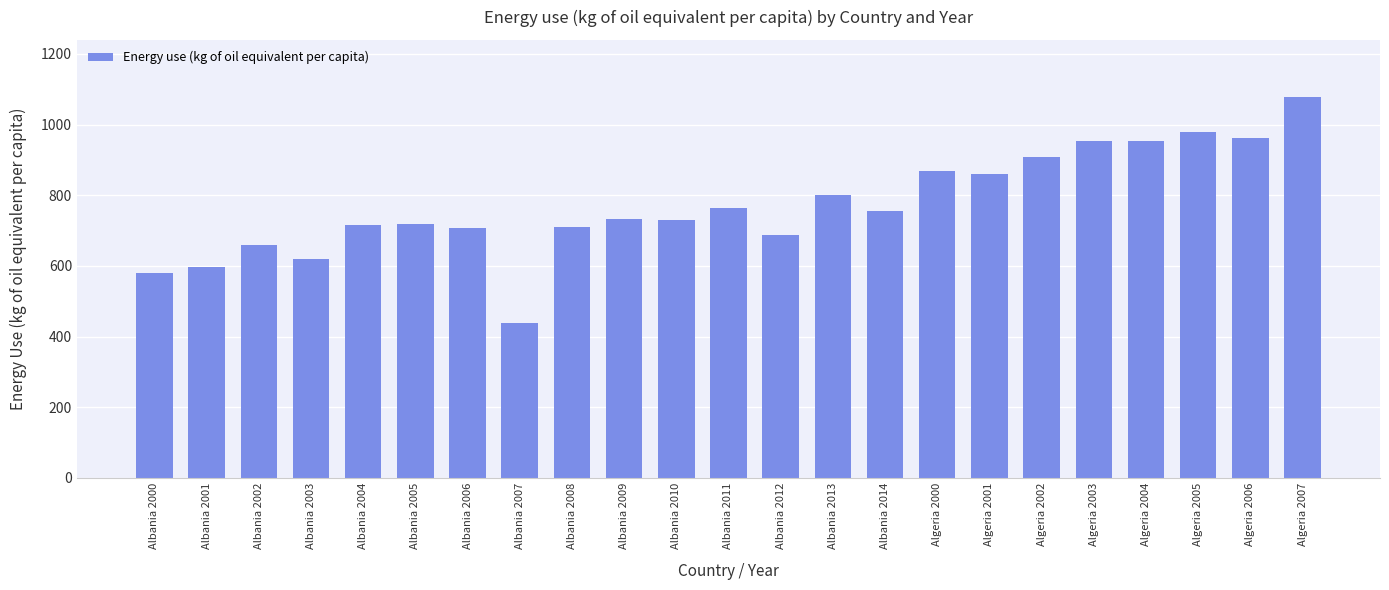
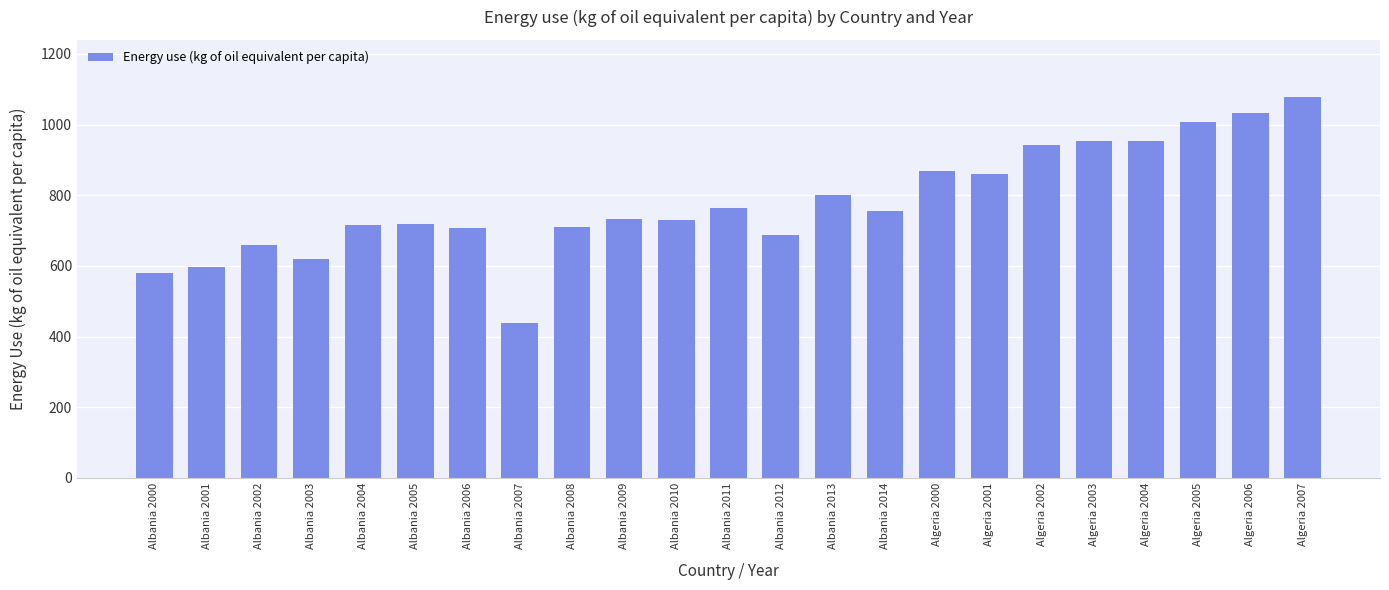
Algeria 2002: 910 -> 940
Algeria 2005: 980 -> 1010
Algeria 2006: 960 -> 1030
